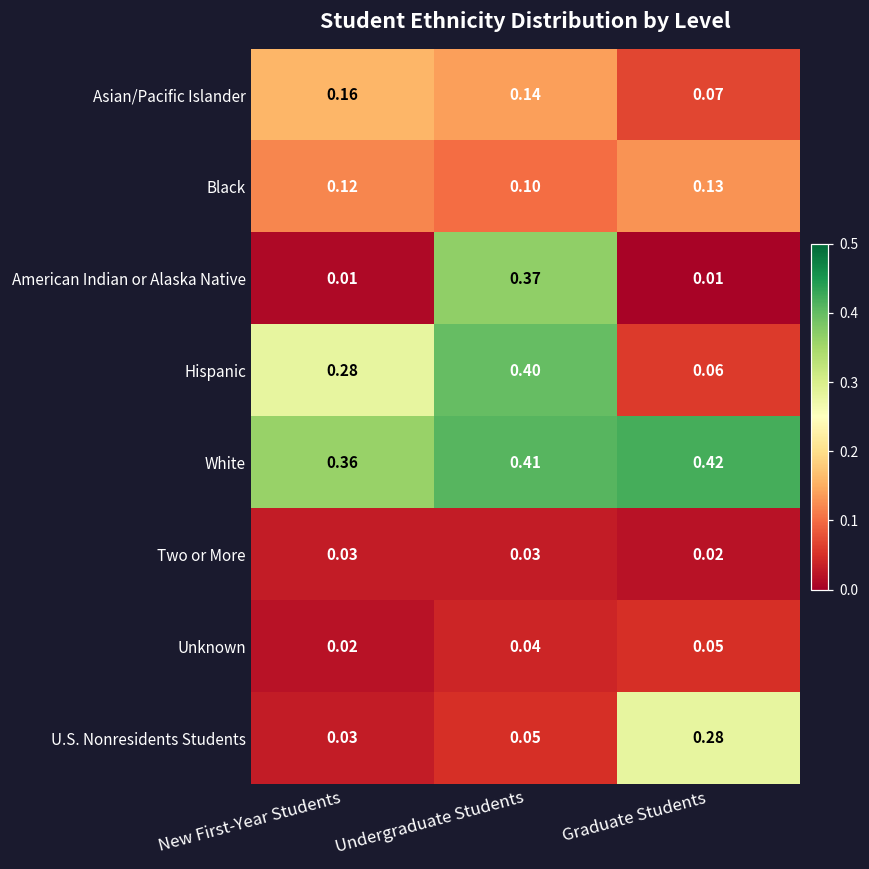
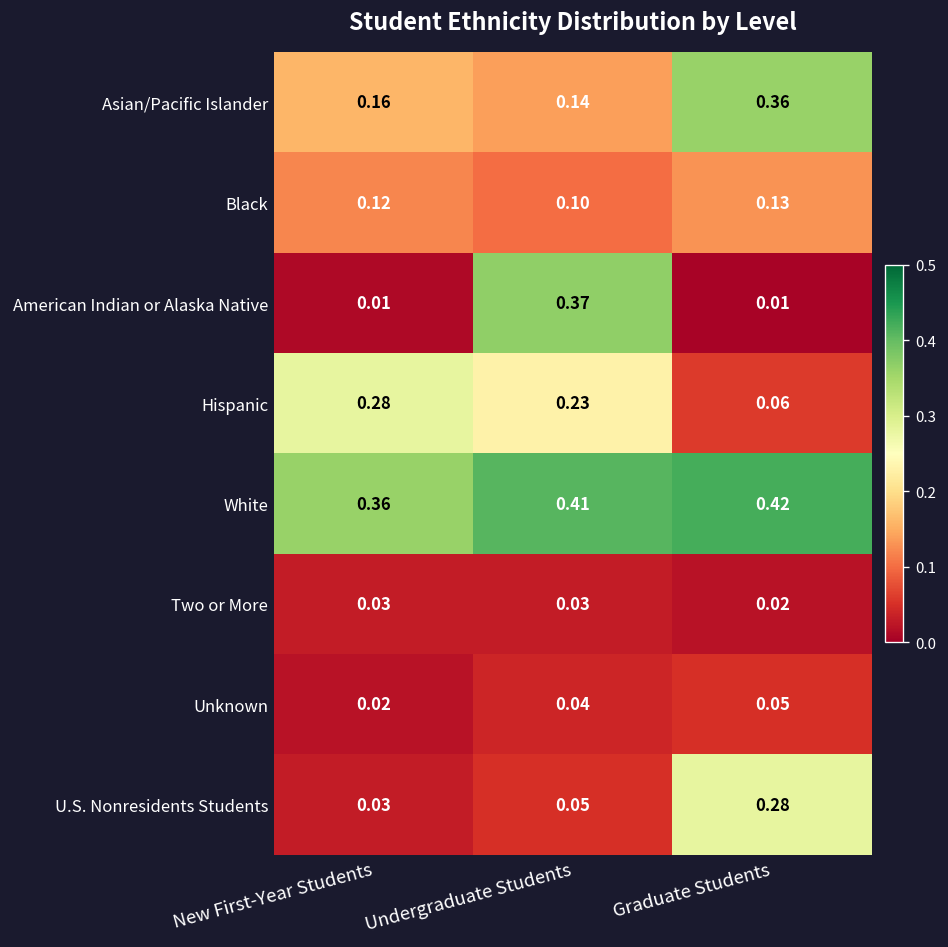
Asian/Pacific Islander, Graduate Students: 0.07 -> 0.36
Hispanic, Undergraduate Students: 0.40 -> 0.23
